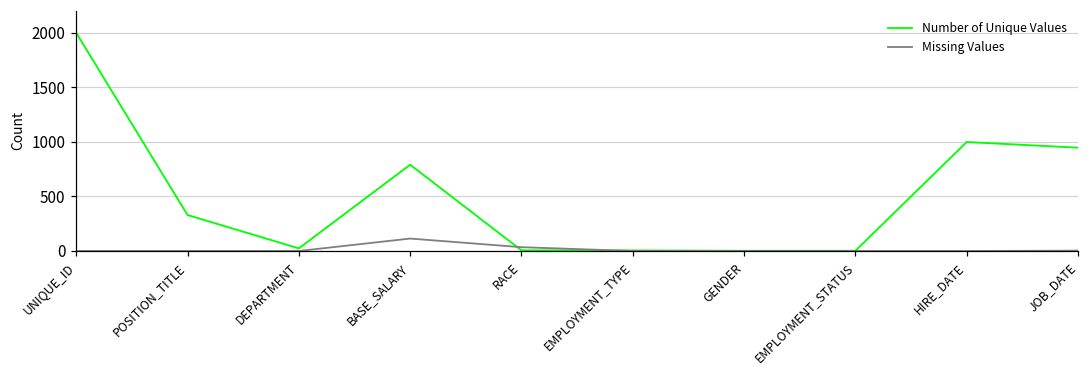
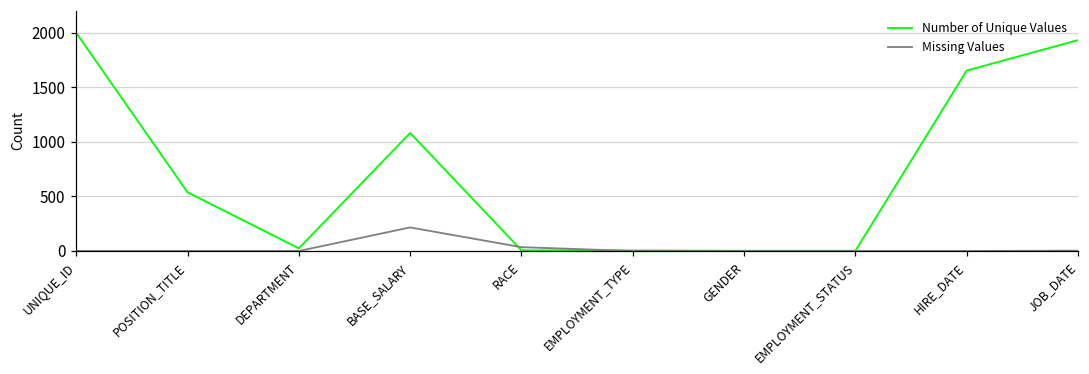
Number of Unique Values, POSITION_TITLE: 300 -> 500
Number of Unique Values, BASE_SALARY: 800 -> 1100
Missing Values, BASE_SALARY: 100 -> 200
Number of Unique Values, HIRE_DATE: 1000 -> 1700
Number of Unique Values, JOB_DATE: 900 -> 1900
